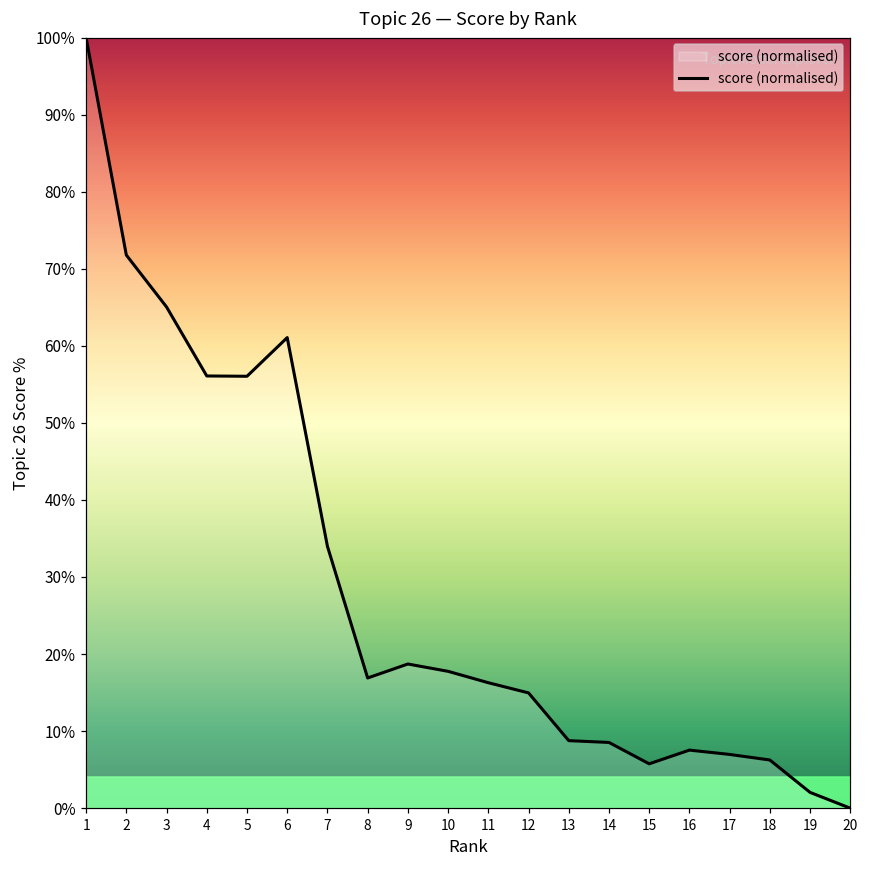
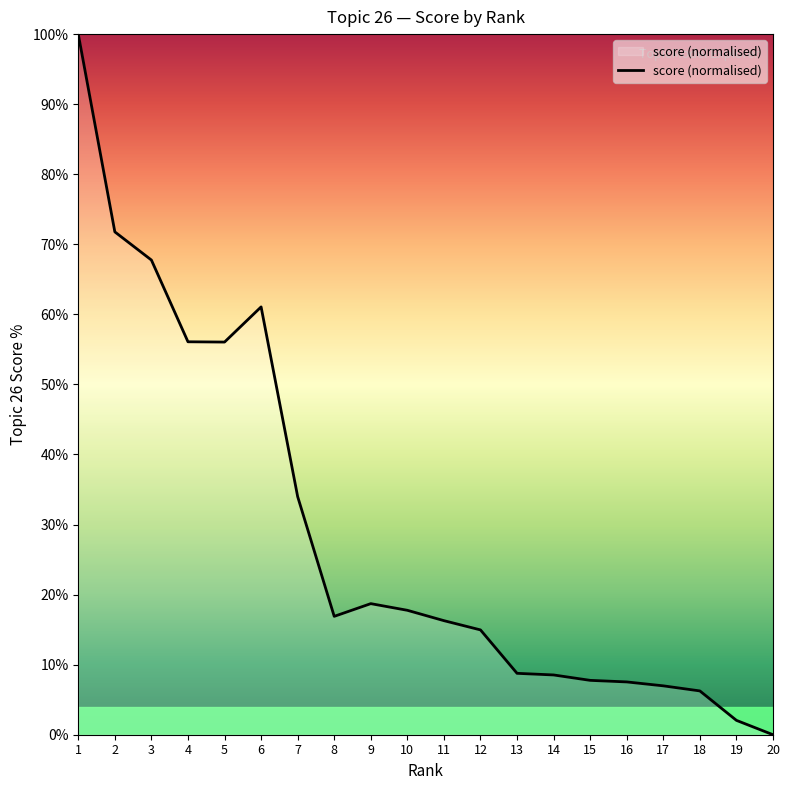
3: 65% -> 68%
15: 6% -> 8%
